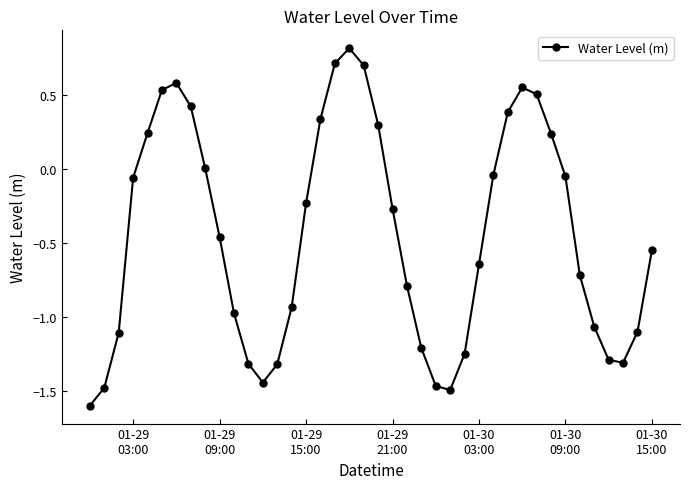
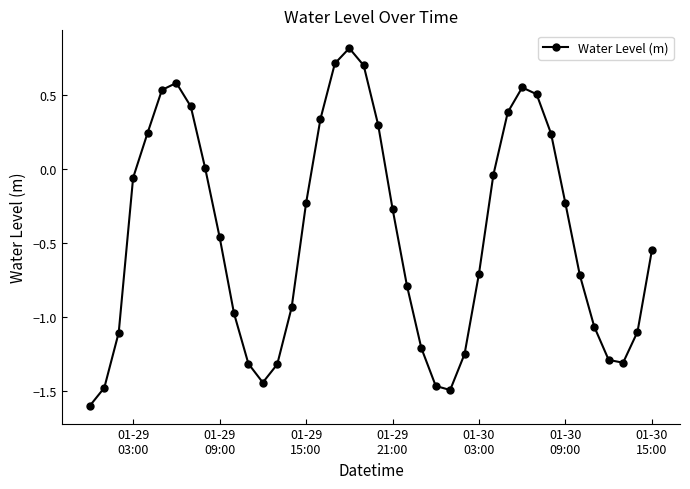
01-30 03:00: -0.64 -> -0.70
01-30 09:00: -0.05 -> -0.23
